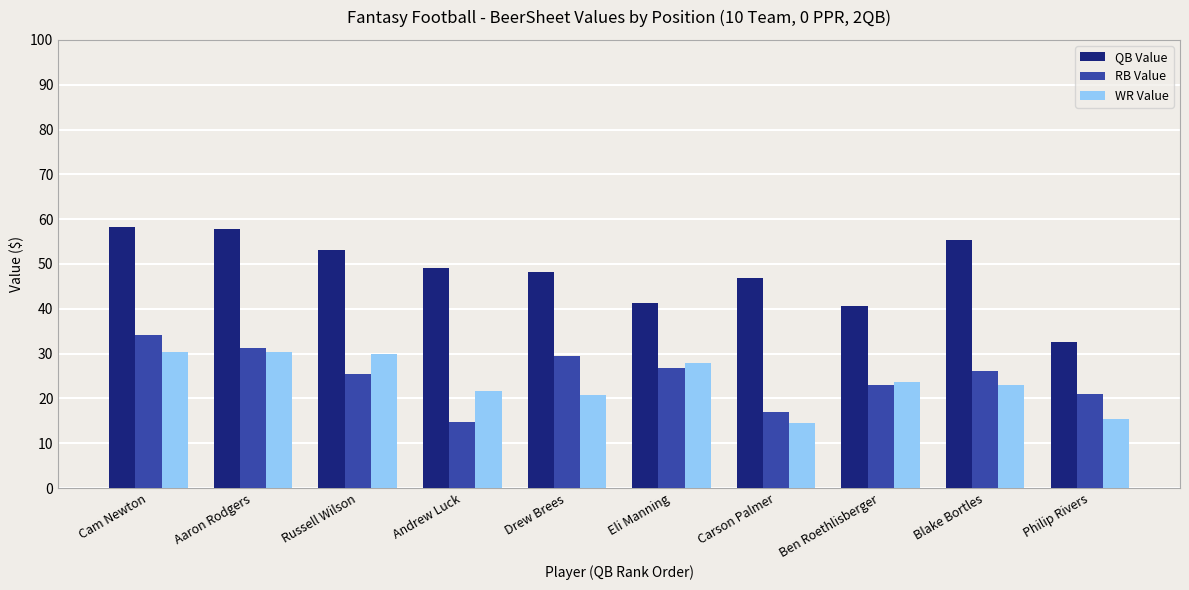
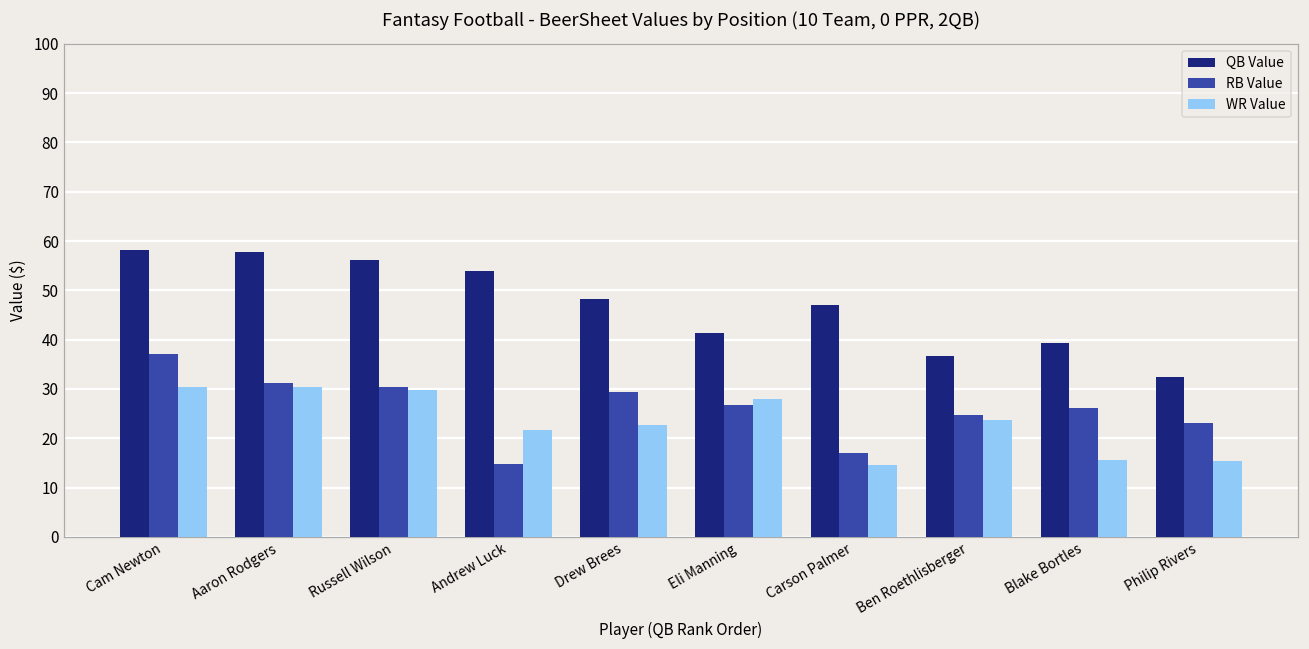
RB Value, Cam Newton: 34 -> 37
QB Value, Russell Wilson: 53 -> 56
RB Value, Russell Wilson: 25 -> 30
QB Value, Andrew Luck: 49 -> 54
WR Value, Drew Brees: 21 -> 23
QB Value, Ben Roethlisberger: 41 -> 37
RB Value, Ben Roethlisberger: 23 -> 25
QB Value, Blake Bortles: 55 -> 39
WR Value, Blake Bortles: 23 -> 16
RB Value, Philip Rivers: 21 -> 23
